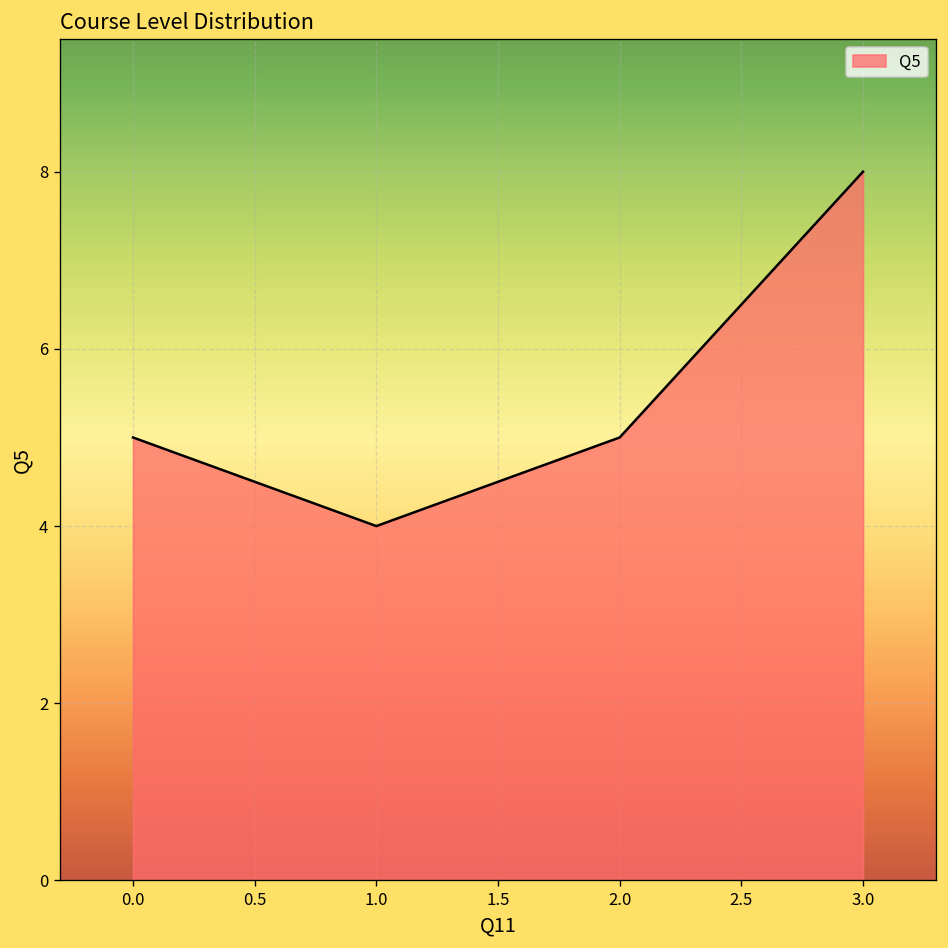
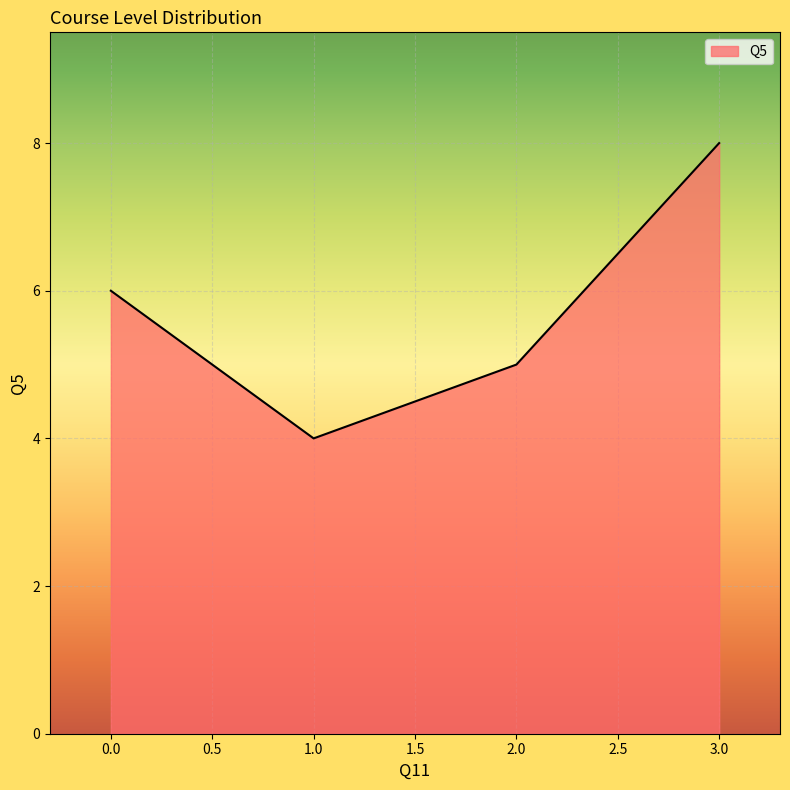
0.0: 5 -> 6
